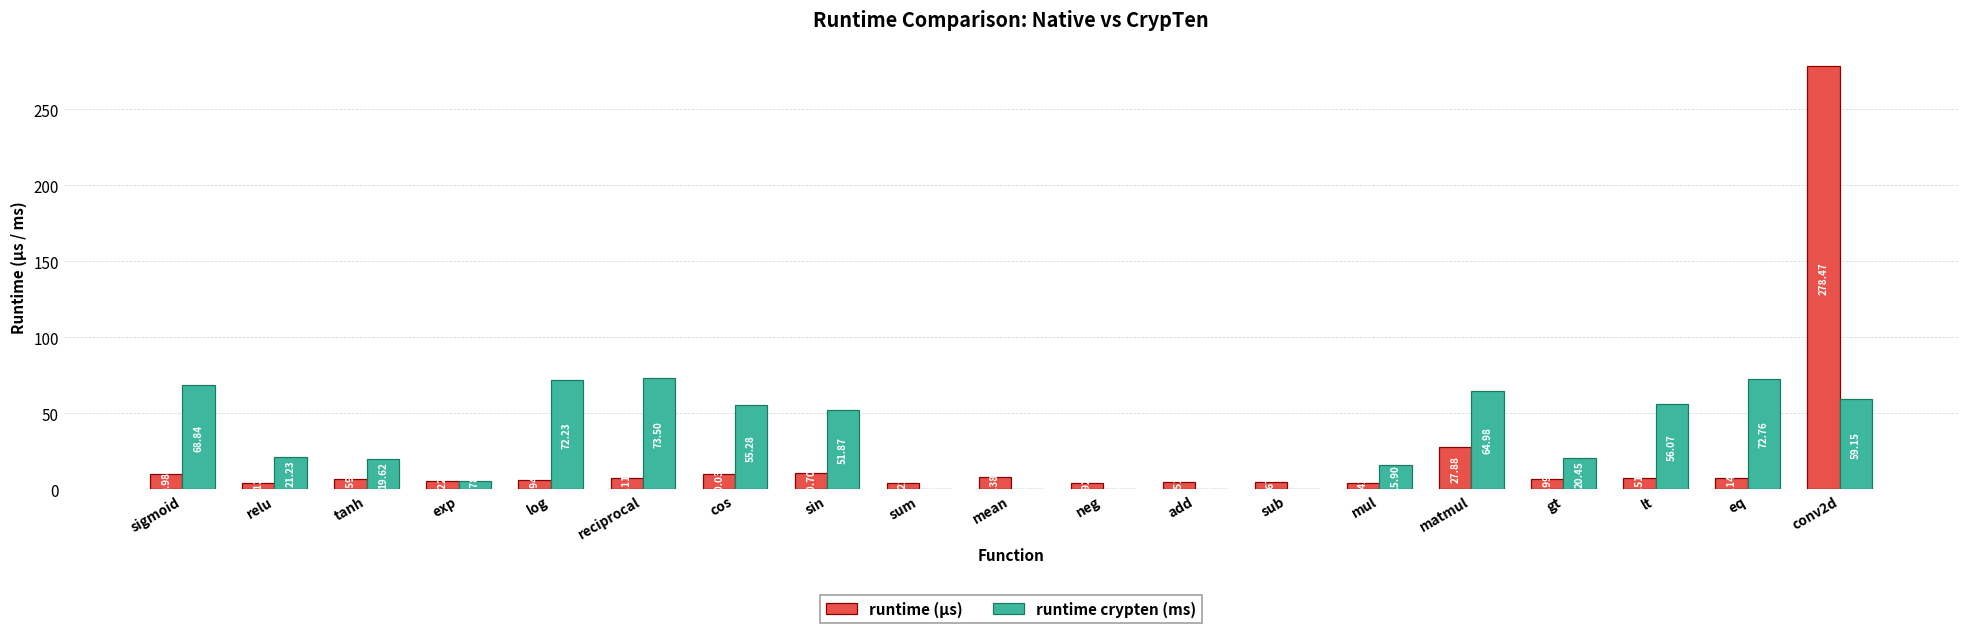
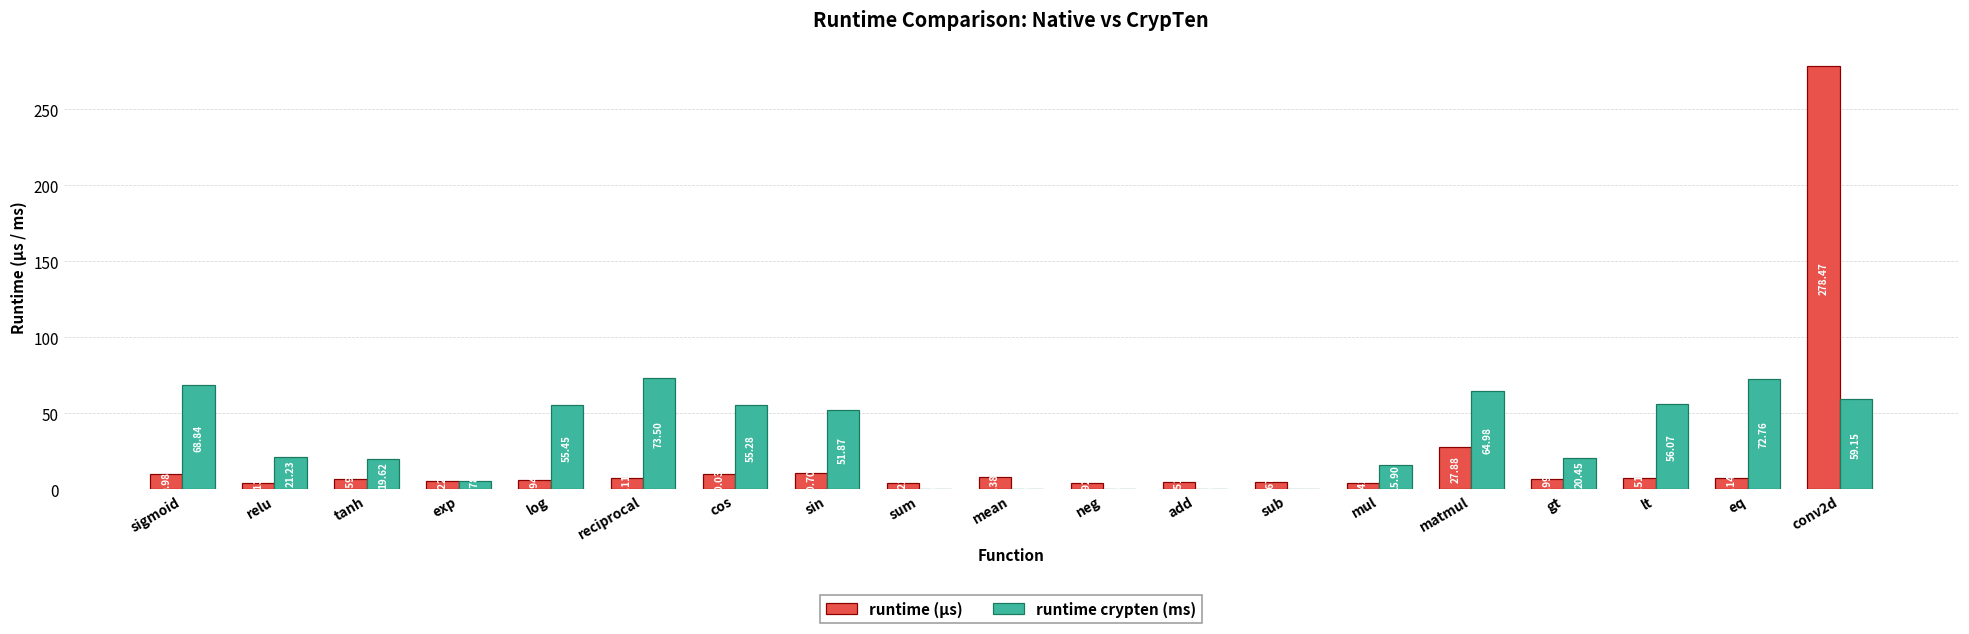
runtime crypten (ms), log: 72.23 -> 55.45
